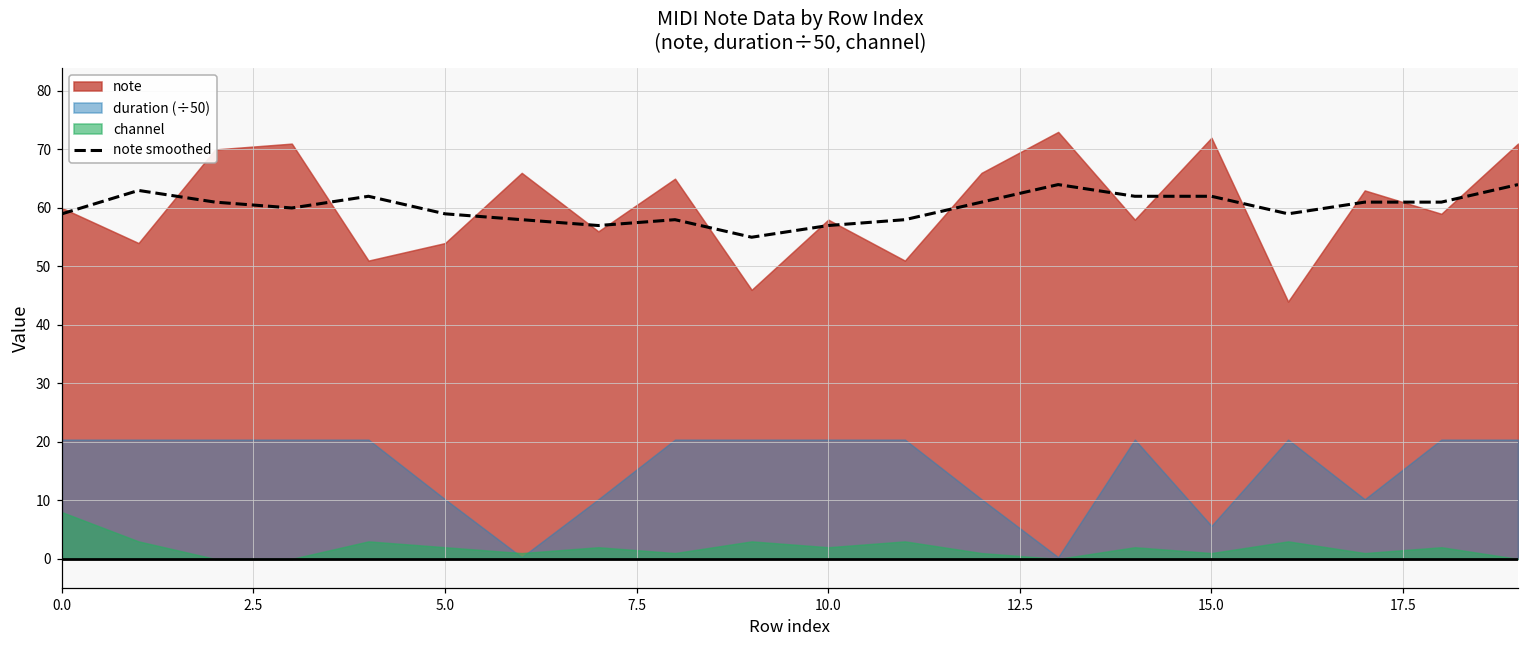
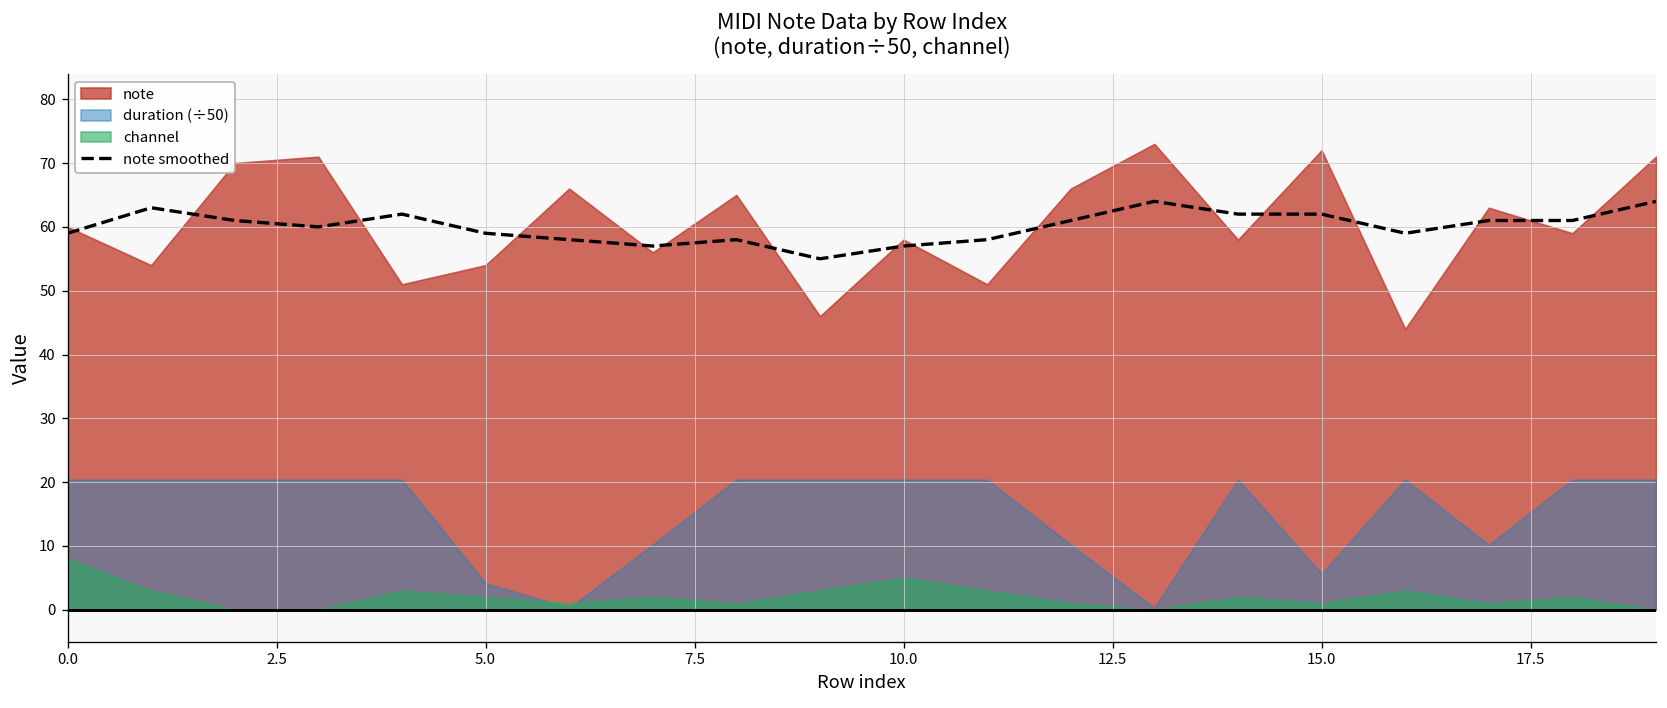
duration (÷50), 5.0: 10 -> 4
channel, 10.0: 2 -> 5
